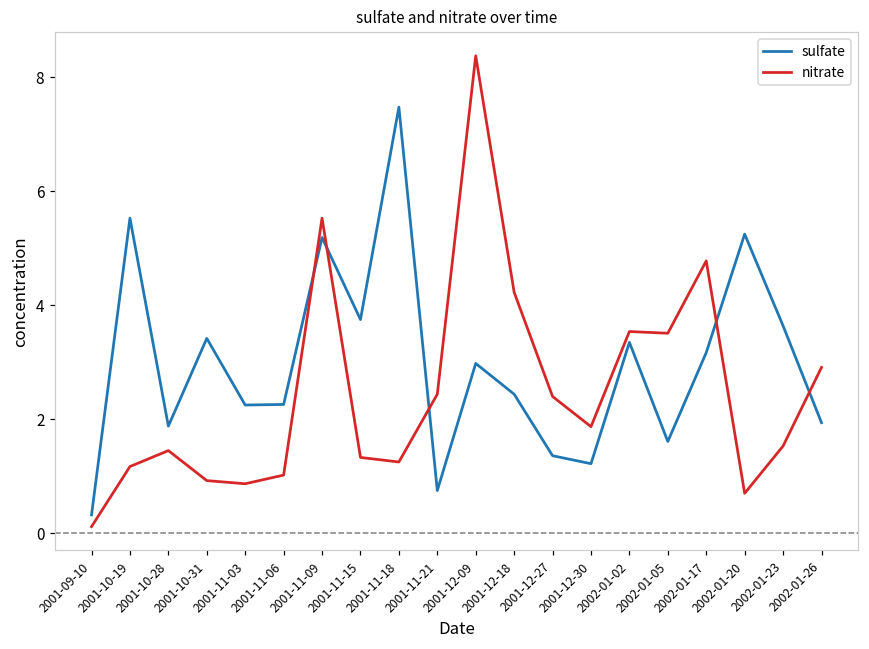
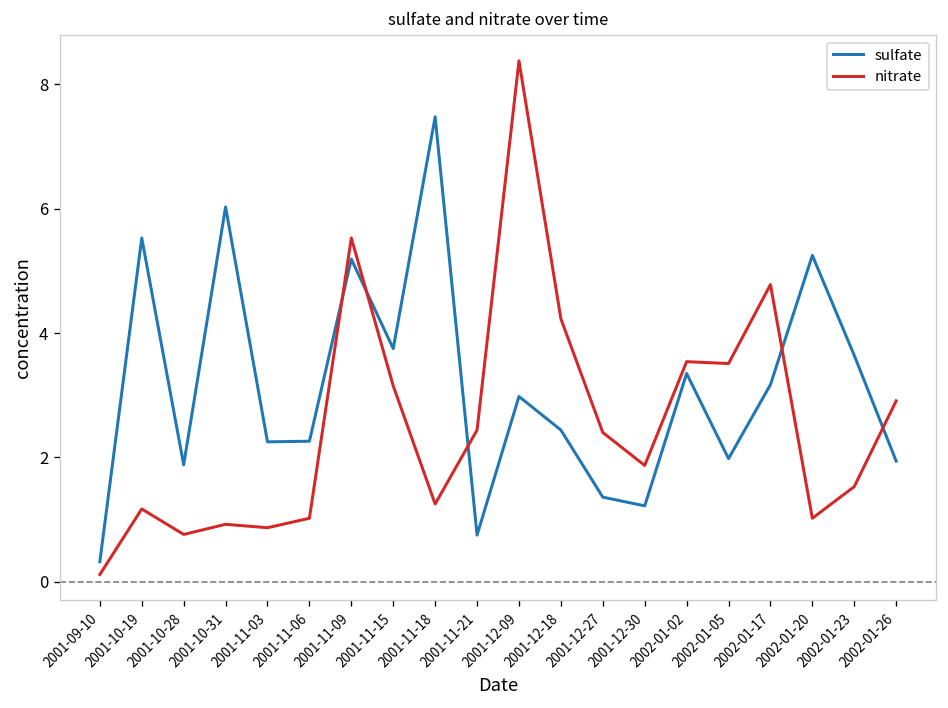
nitrate, 2001-10-28: 1.5 -> 0.8
sulfate, 2001-10-31: 3.4 -> 6.0
nitrate, 2001-11-15: 1.3 -> 3.2
sulfate, 2002-01-05: 1.6 -> 2.0
nitrate, 2002-01-20: 0.7 -> 1.0
